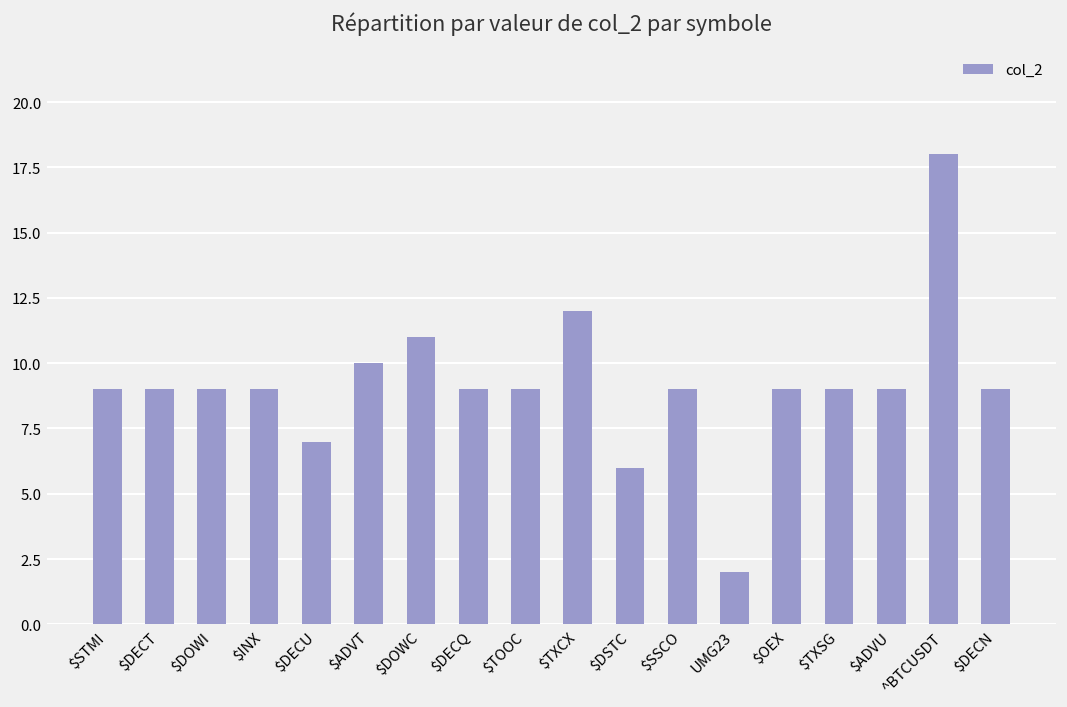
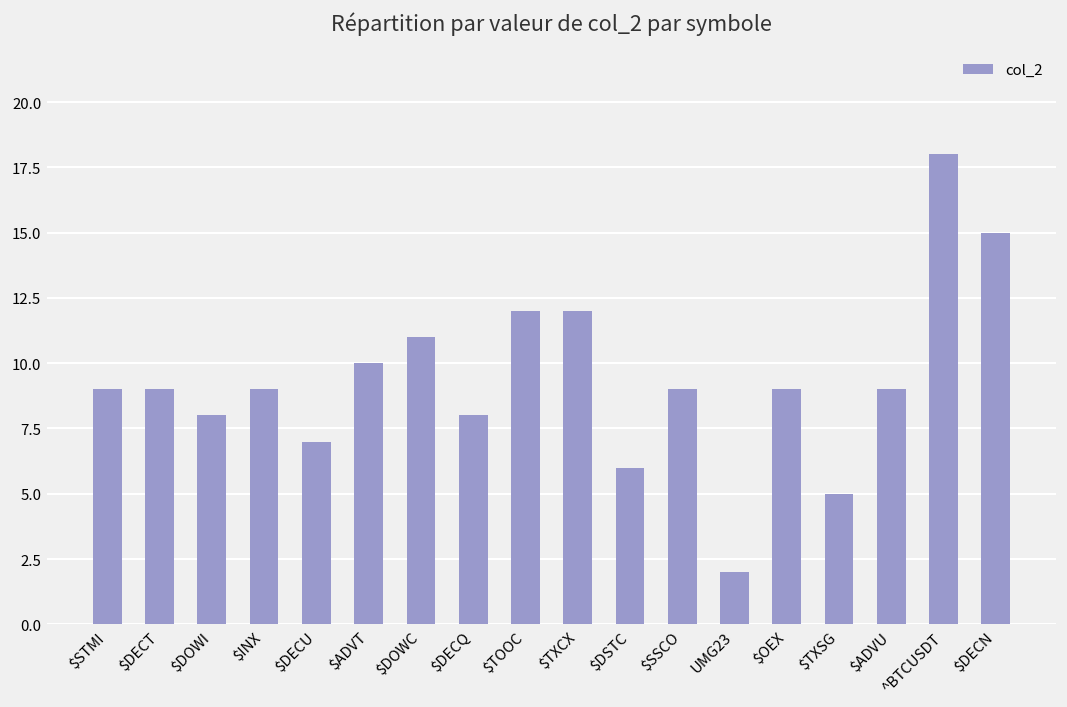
$DOWI: 9 -> 8
$DECQ: 9 -> 8
$TOOC: 9 -> 12
$TXSG: 9 -> 5
$DECN: 9 -> 15
